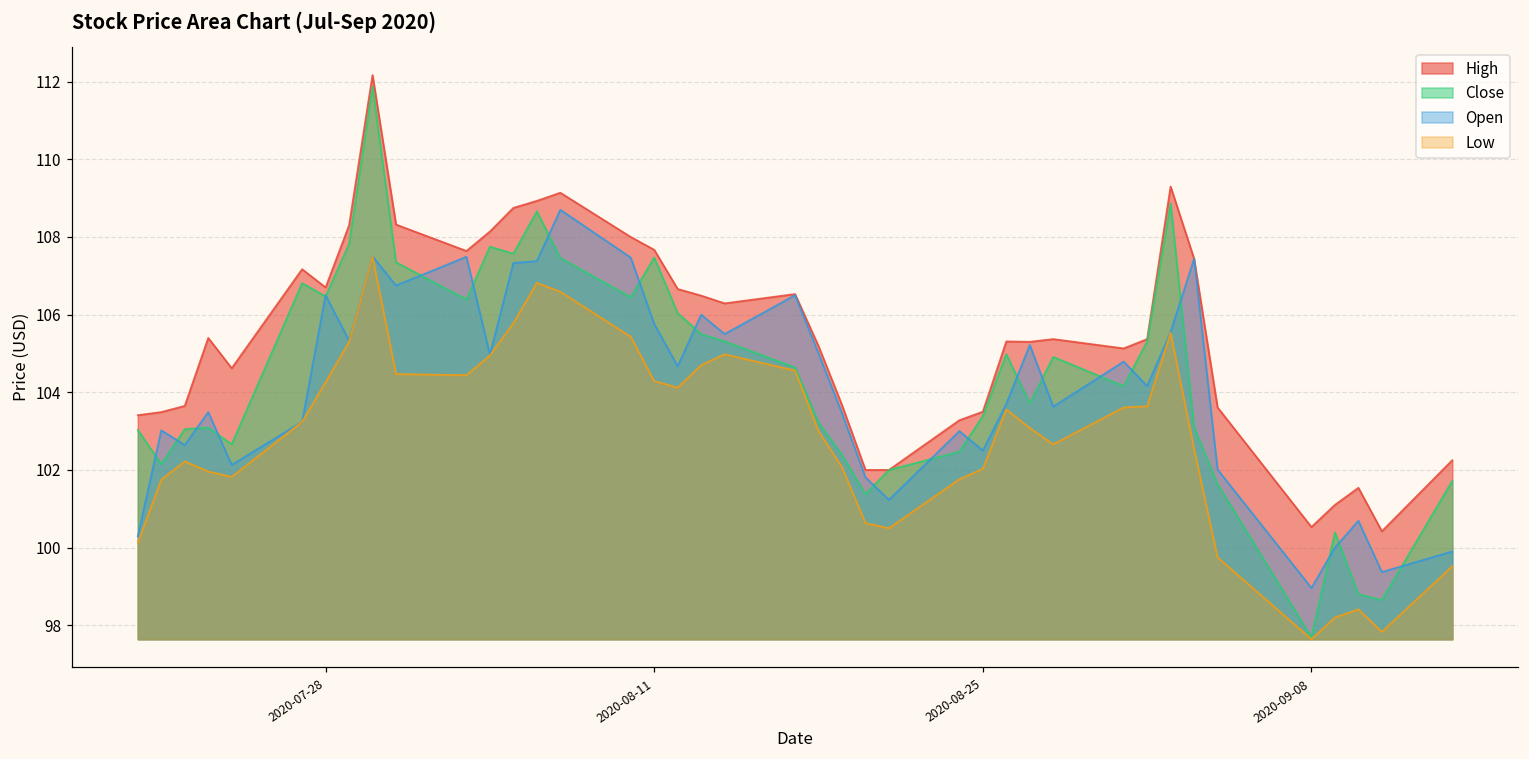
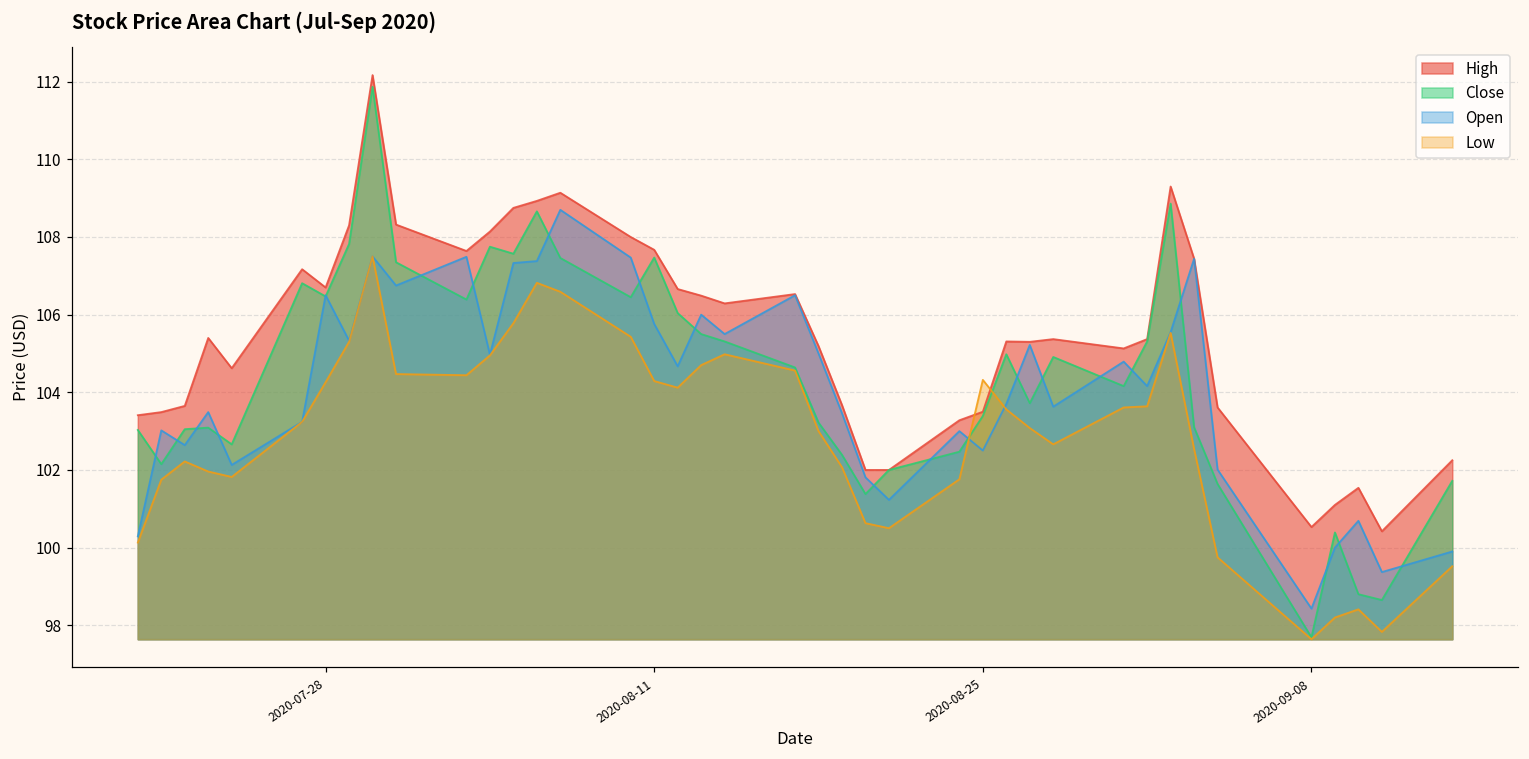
Low, 2020-08-25: 102.0 -> 104.3
Open, 2020-09-08: 99.0 -> 98.4
